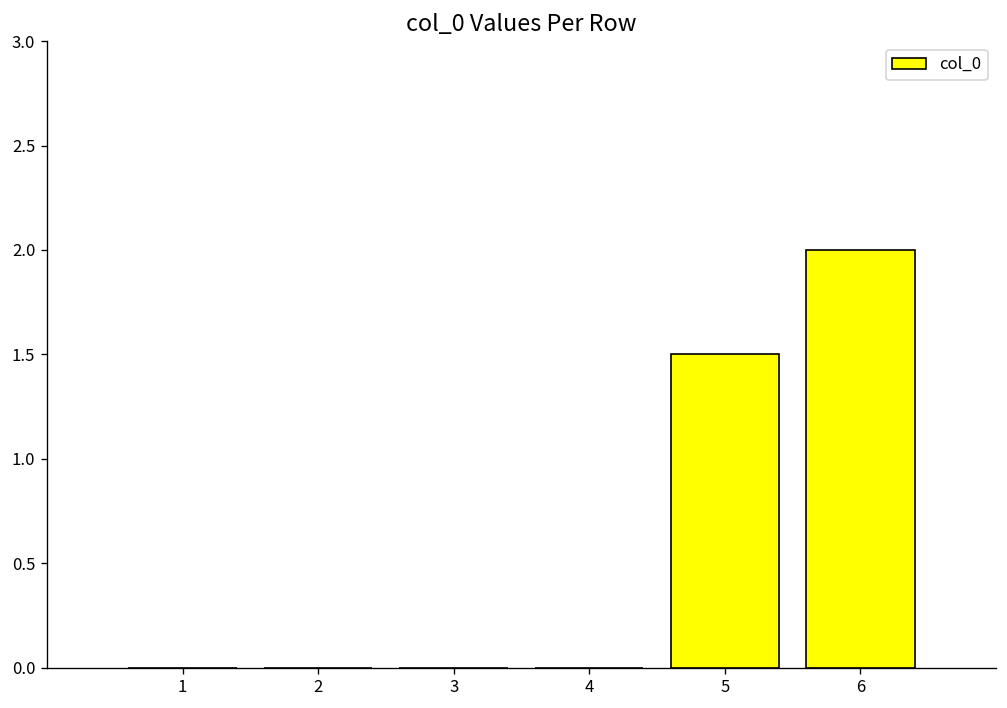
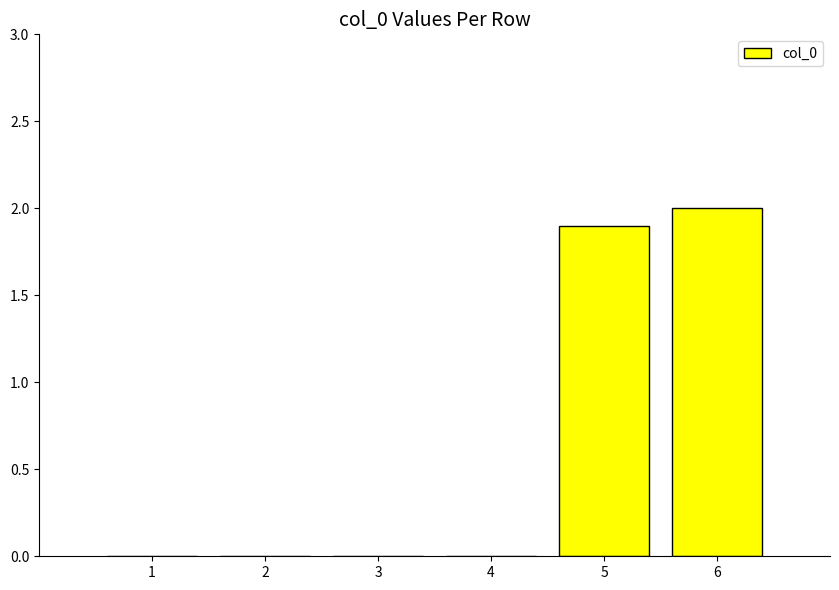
5: 1.5 -> 1.9
